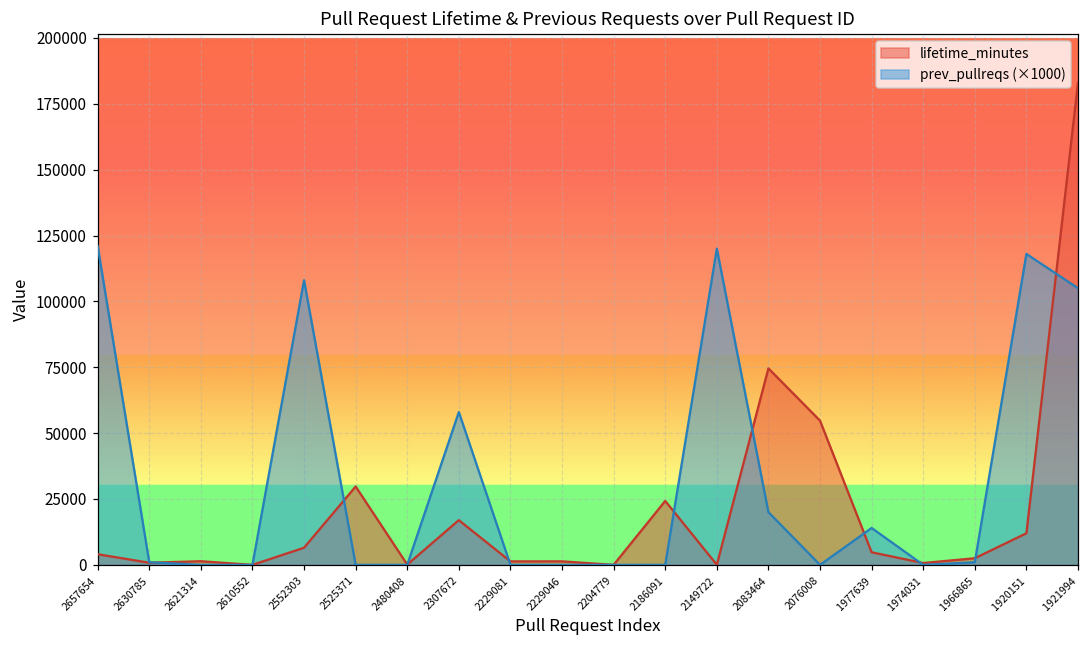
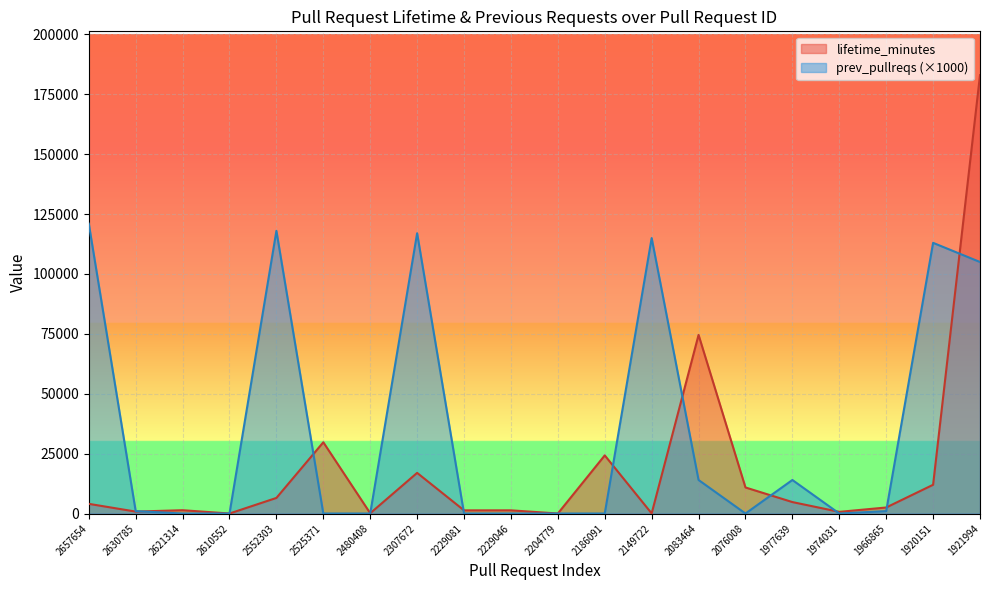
prev_pullreqs (×1000), 2552303: 108000 -> 118000
prev_pullreqs (×1000), 2307672: 58000 -> 117000
prev_pullreqs (×1000), 2149722: 120000 -> 115000
prev_pullreqs (×1000), 2083464: 20000 -> 14000
lifetime_minutes, 2076008: 55000 -> 11000
prev_pullreqs (×1000), 1920151: 118000 -> 113000
